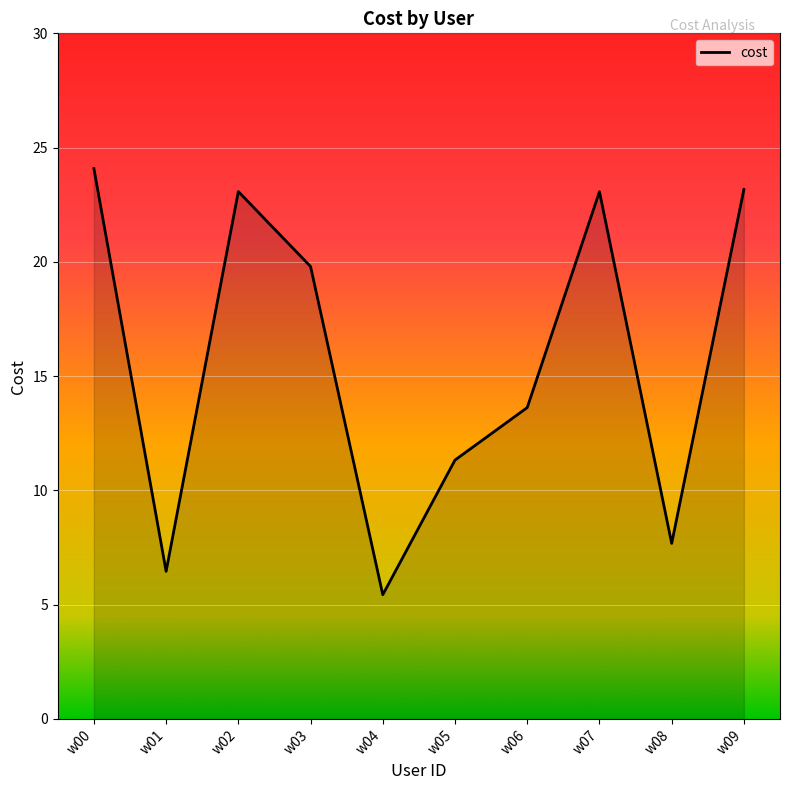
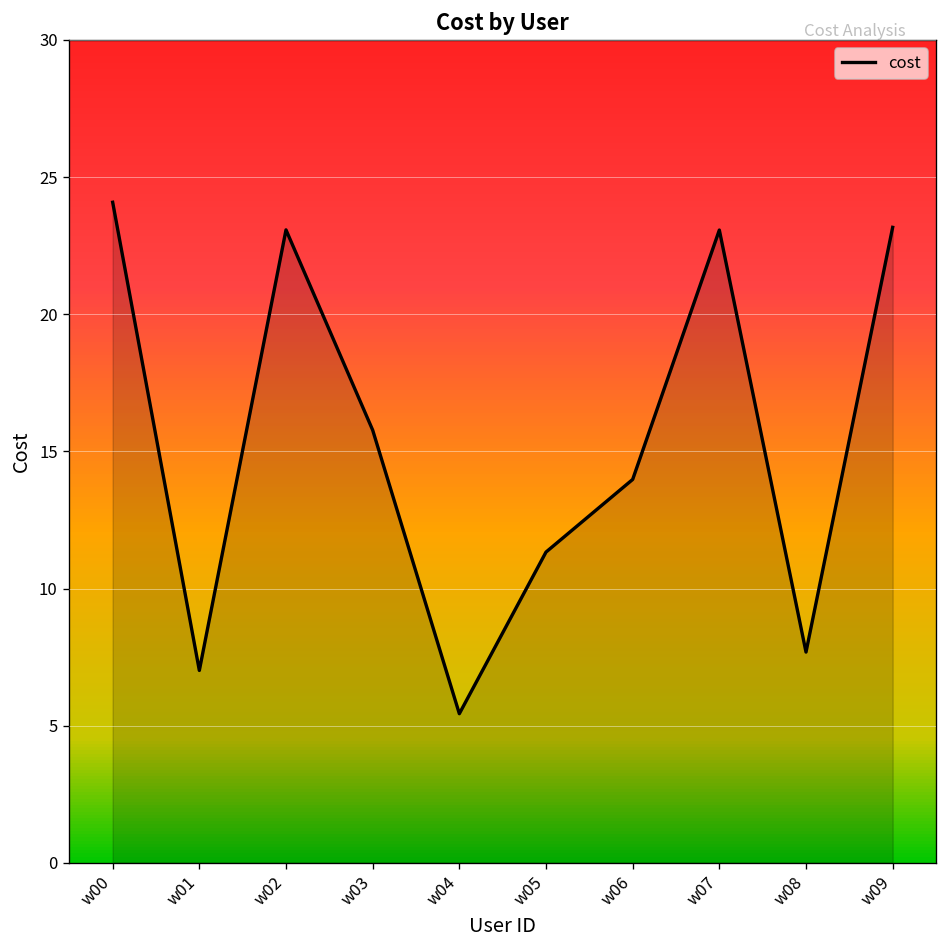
w01: 6.5 -> 7.0
w03: 19.8 -> 15.8
w06: 13.6 -> 14.0
